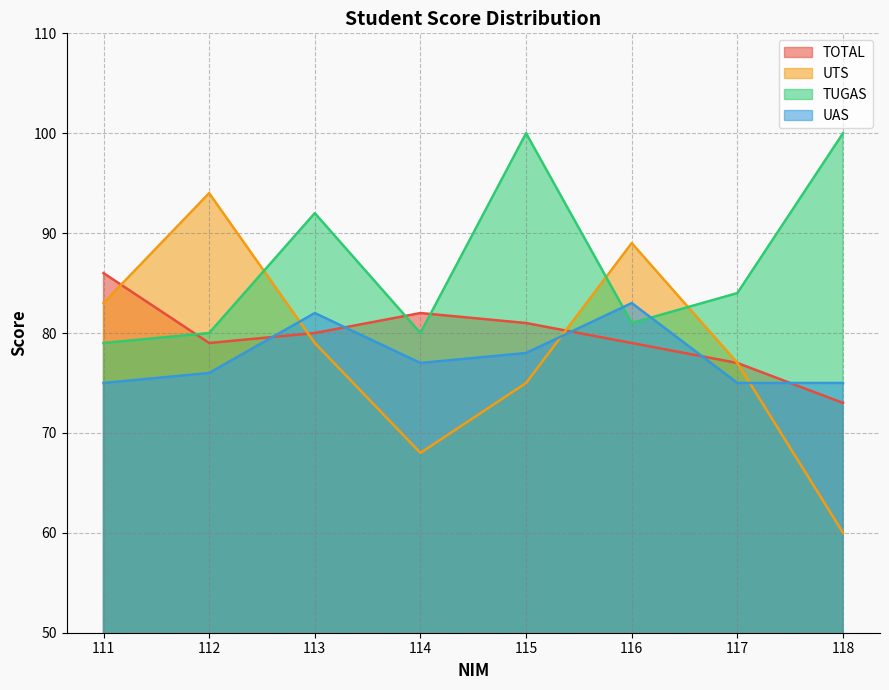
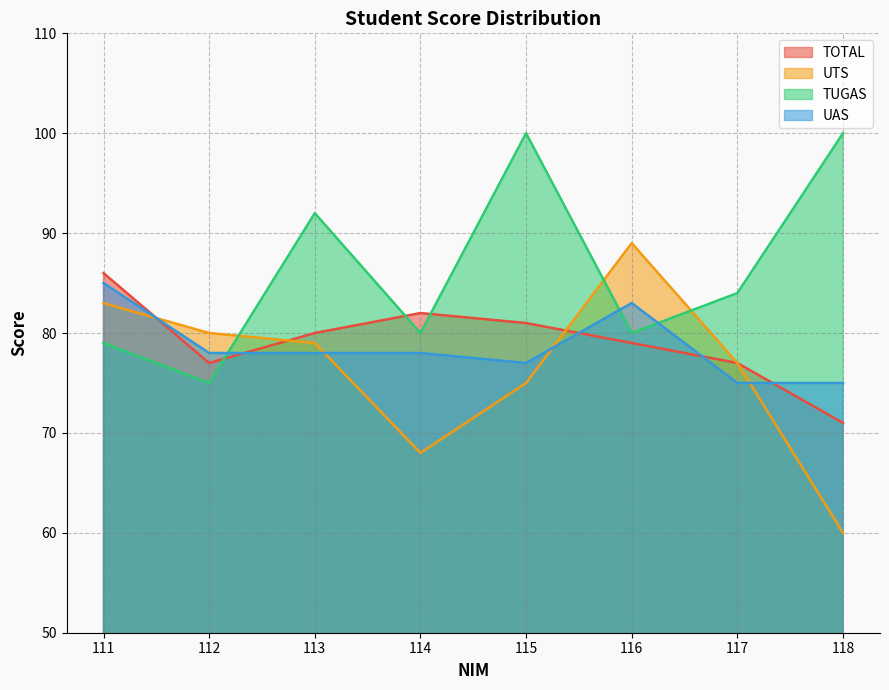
UAS, 111: 75 -> 85
TOTAL, 112: 79 -> 77
UTS, 112: 94 -> 80
TUGAS, 112: 80 -> 75
UAS, 112: 76 -> 78
UAS, 113: 82 -> 78
UAS, 114: 77 -> 78
UAS, 115: 78 -> 77
TUGAS, 116: 81 -> 80
TOTAL, 118: 73 -> 71
